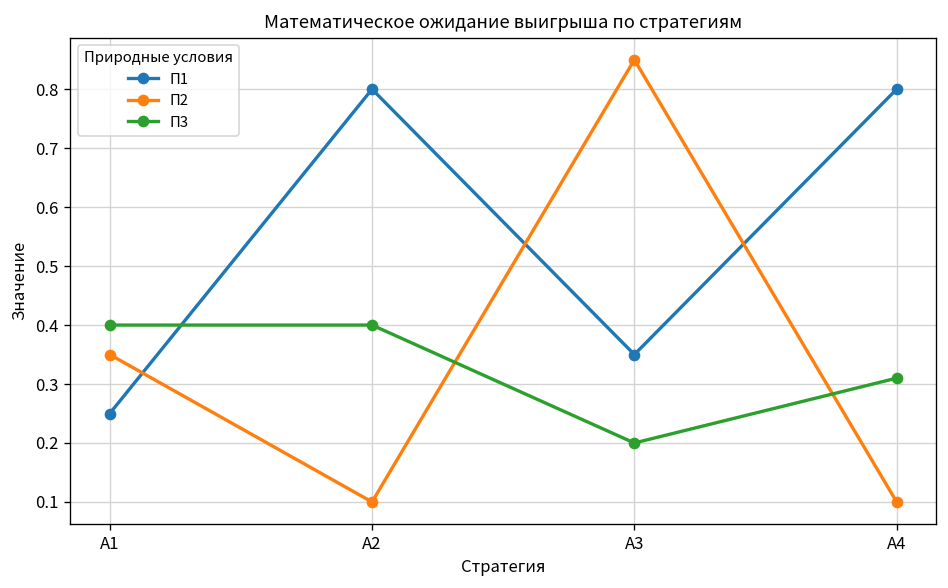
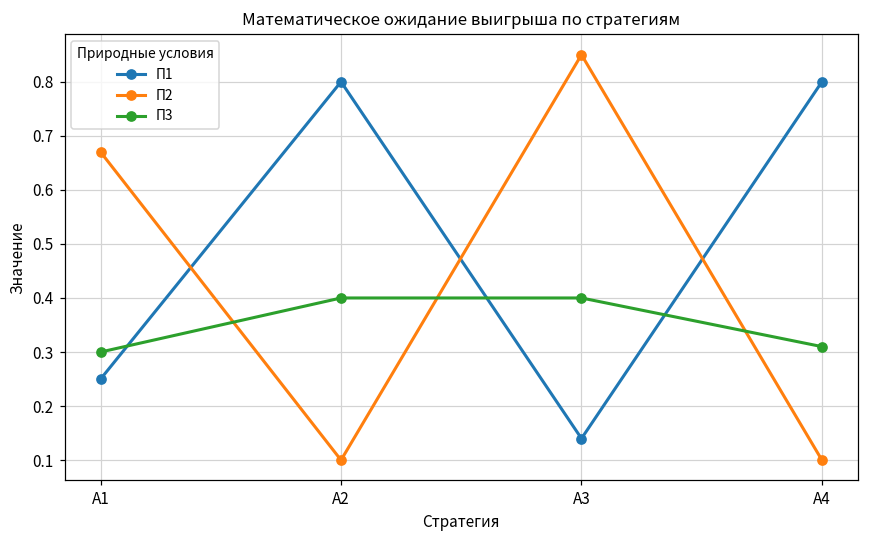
П2, A1: 0.35 -> 0.67
П3, A1: 0.4 -> 0.3
П1, A3: 0.35 -> 0.14
П3, A3: 0.2 -> 0.4
